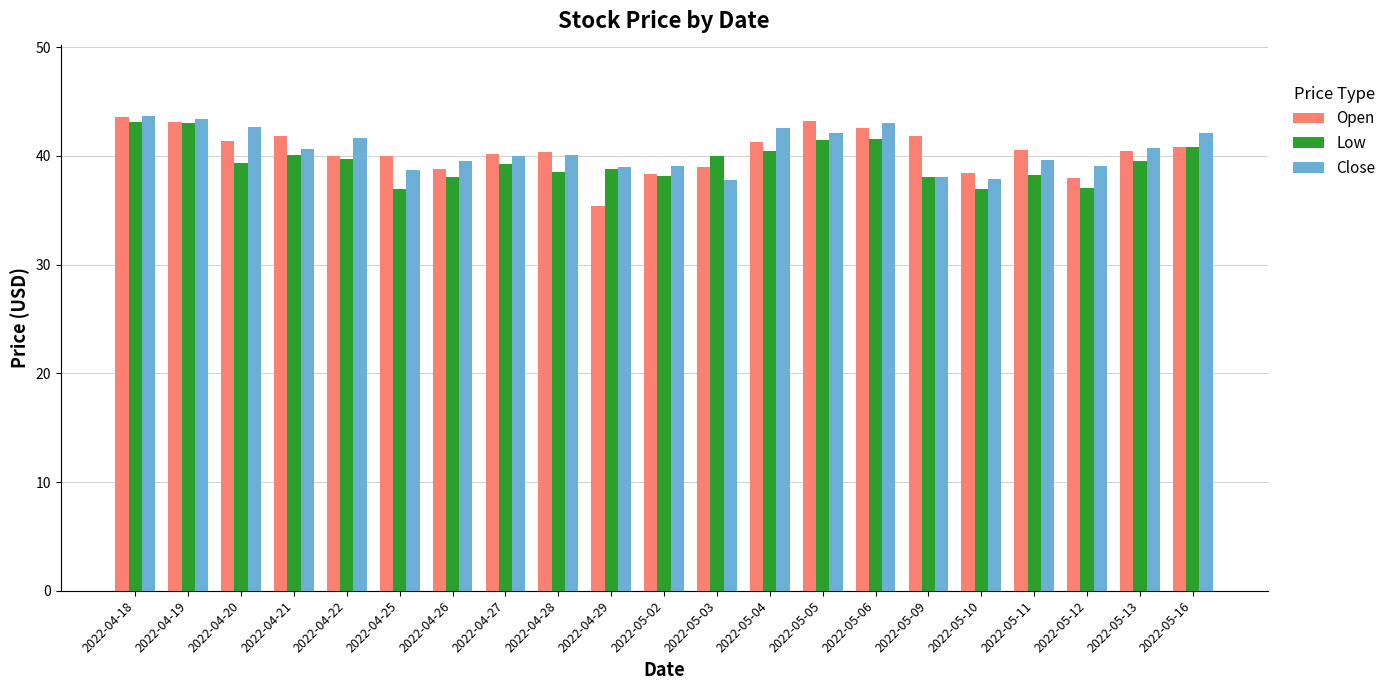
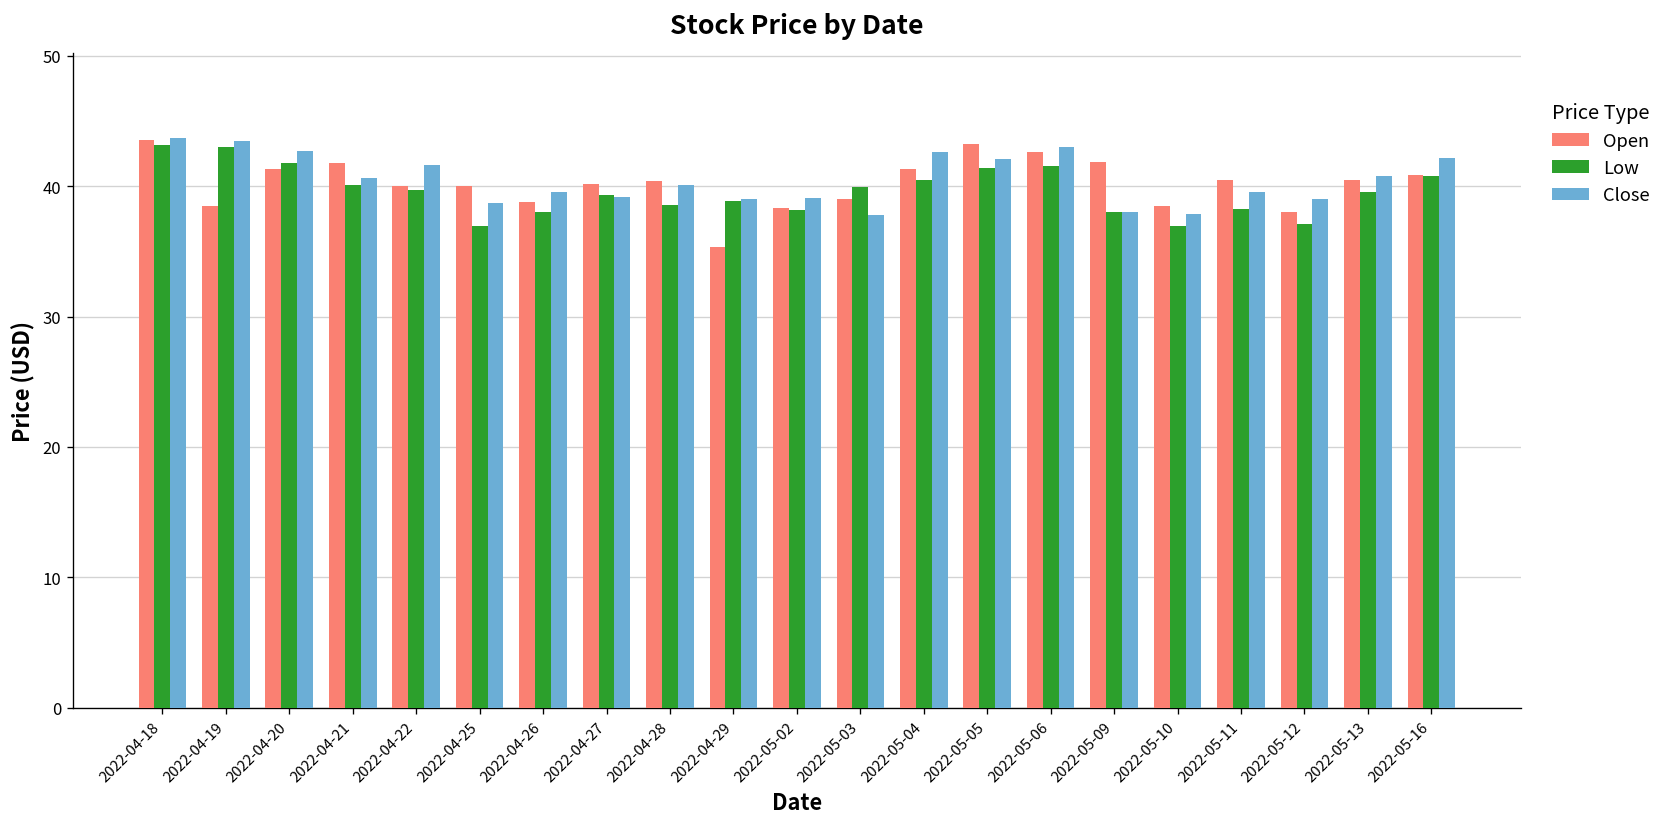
Open, 2022-04-19: 43.1 -> 38.5
Low, 2022-04-20: 39.4 -> 41.8
Close, 2022-04-27: 40.0 -> 39.1
